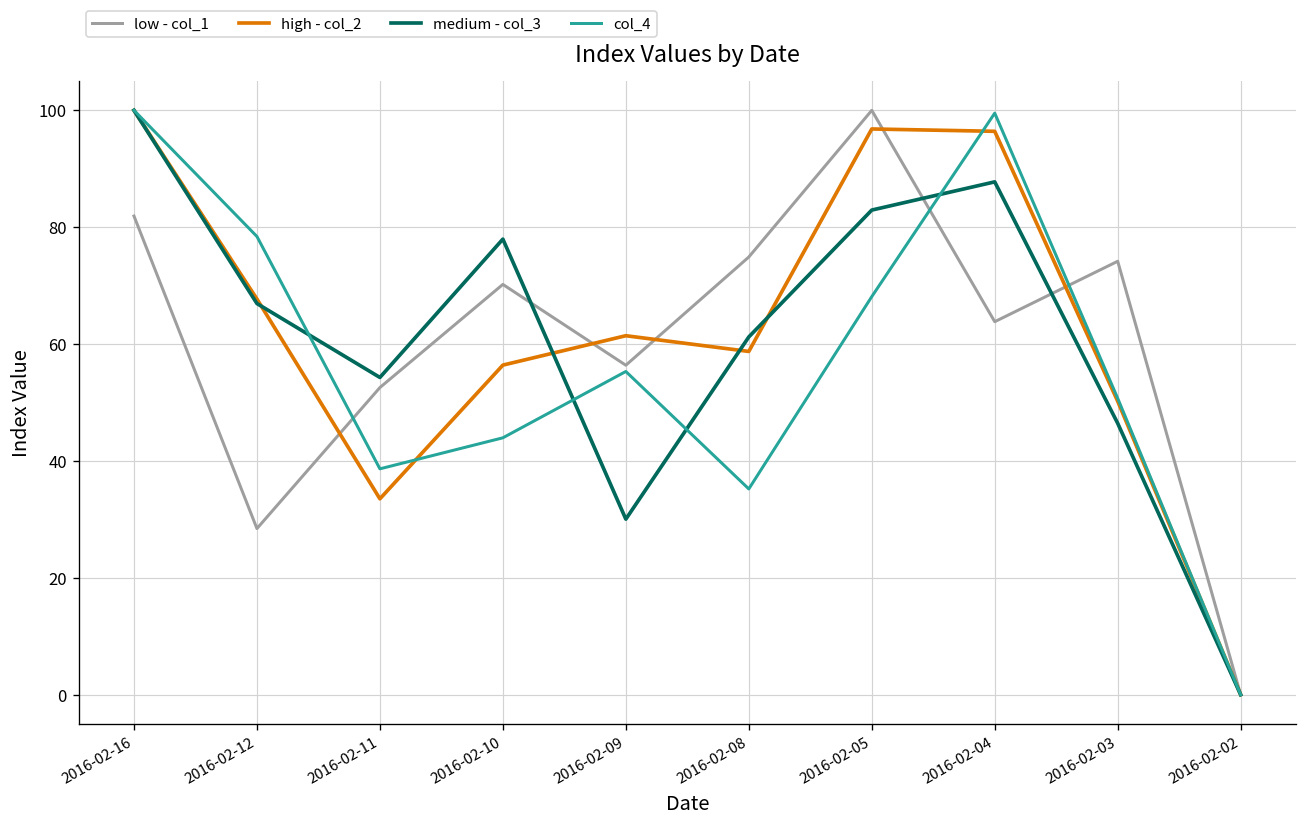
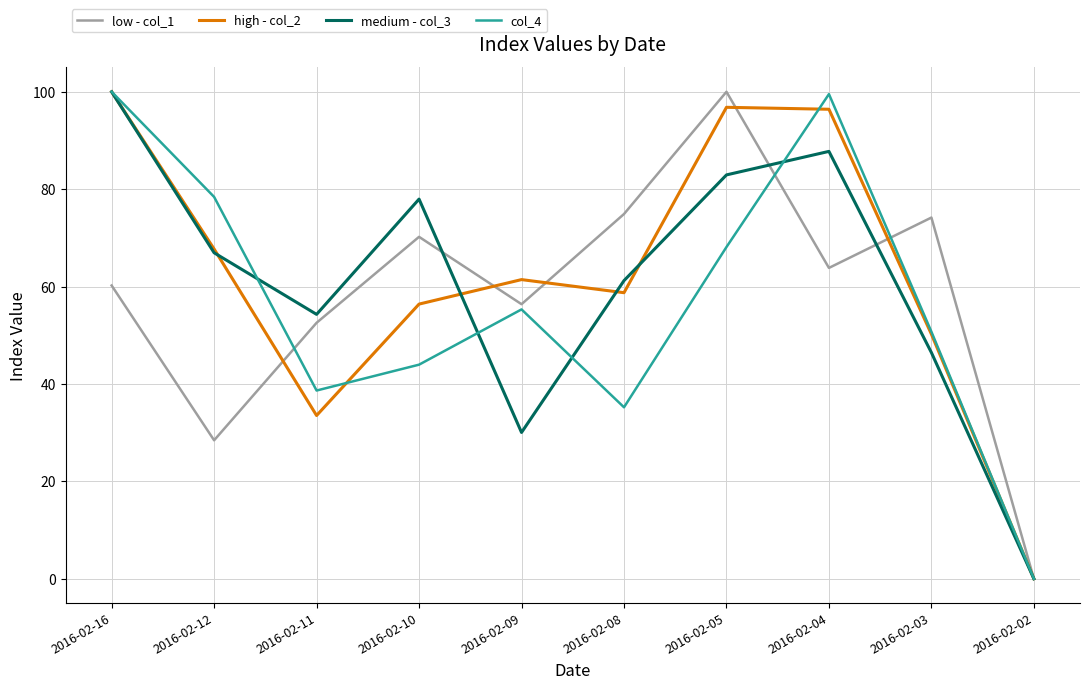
low - col_1, 2016-02-16: 82 -> 60
